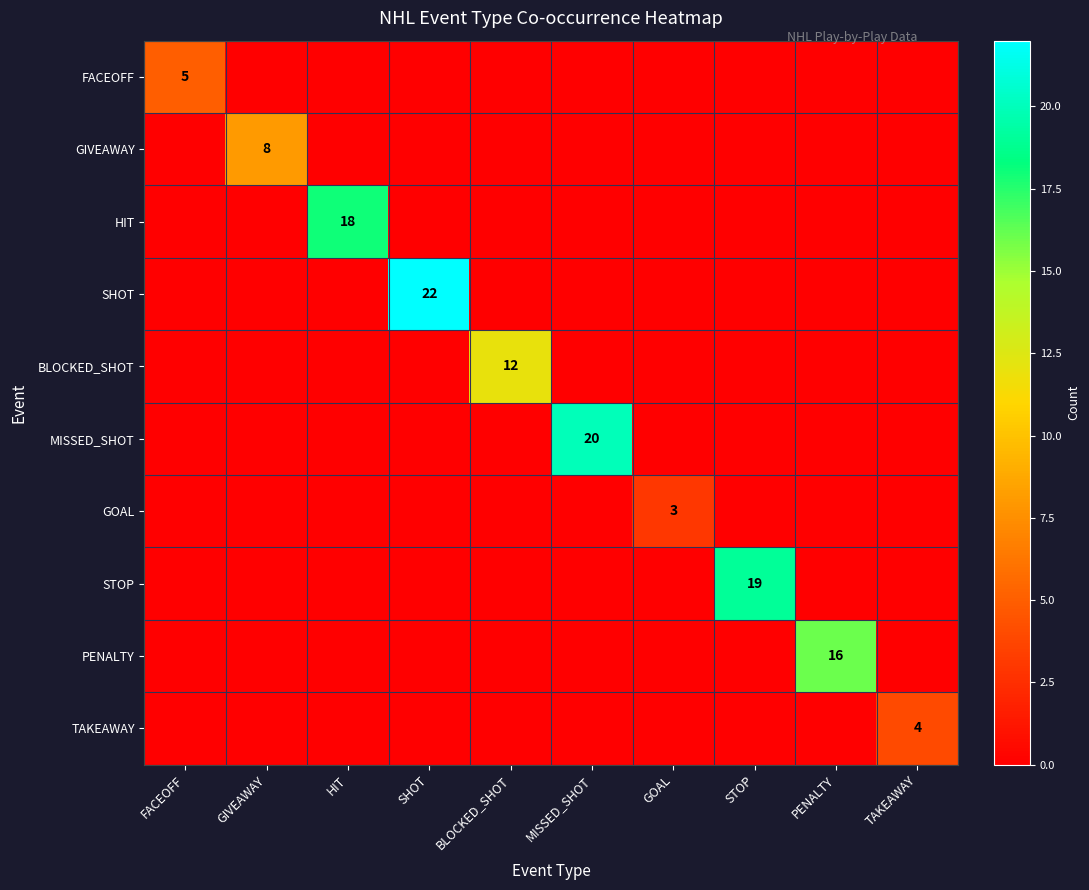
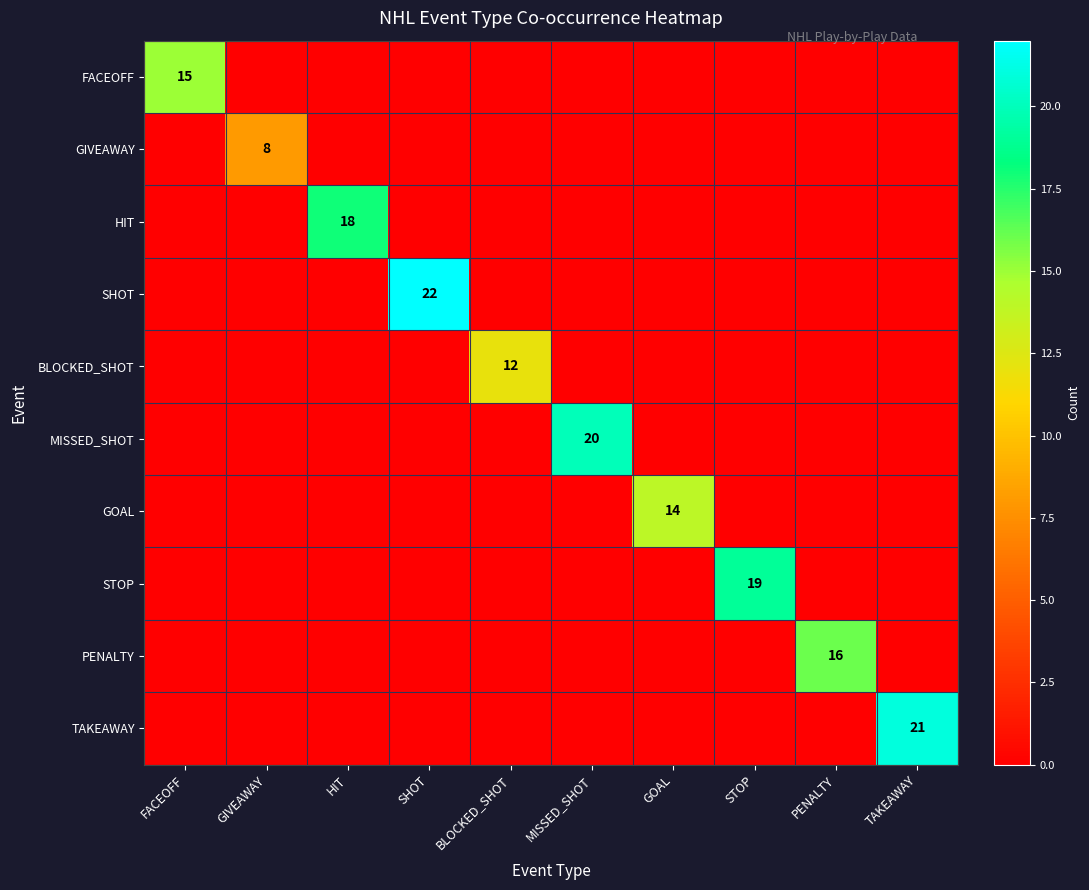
FACEOFF, FACEOFF: 5 -> 15
GOAL, GOAL: 3 -> 14
TAKEAWAY, TAKEAWAY: 4 -> 21
